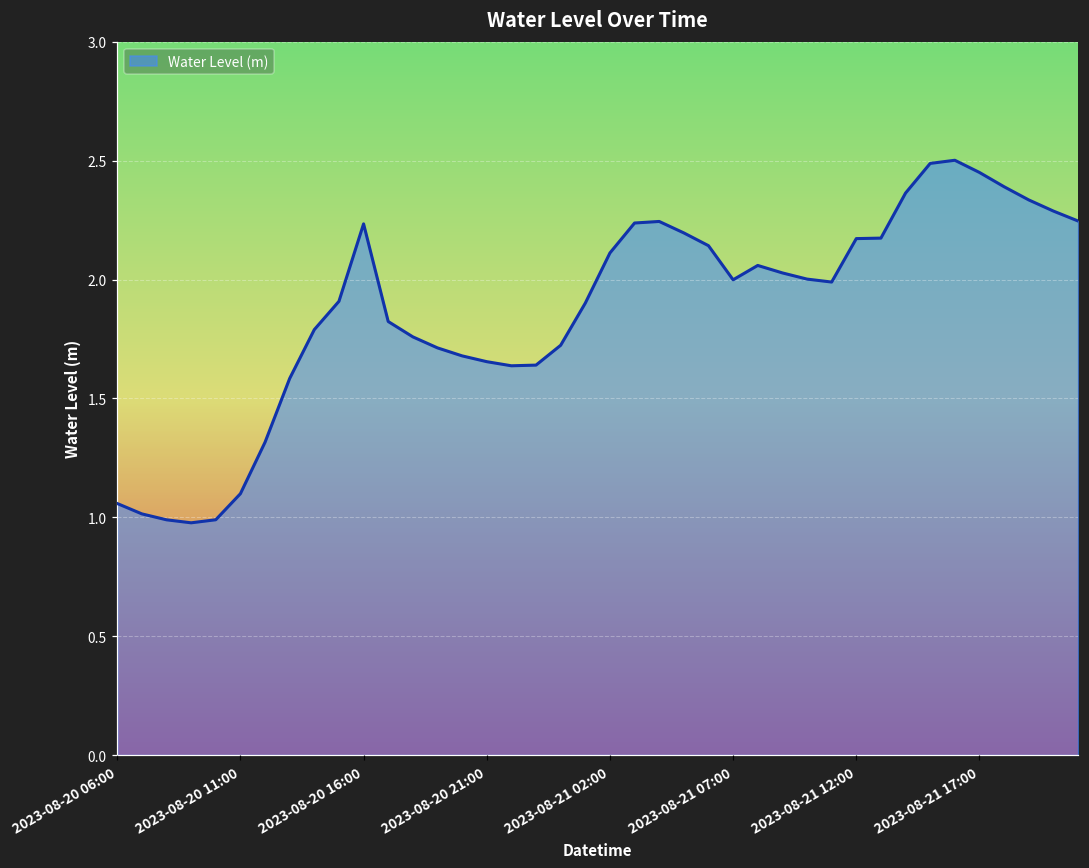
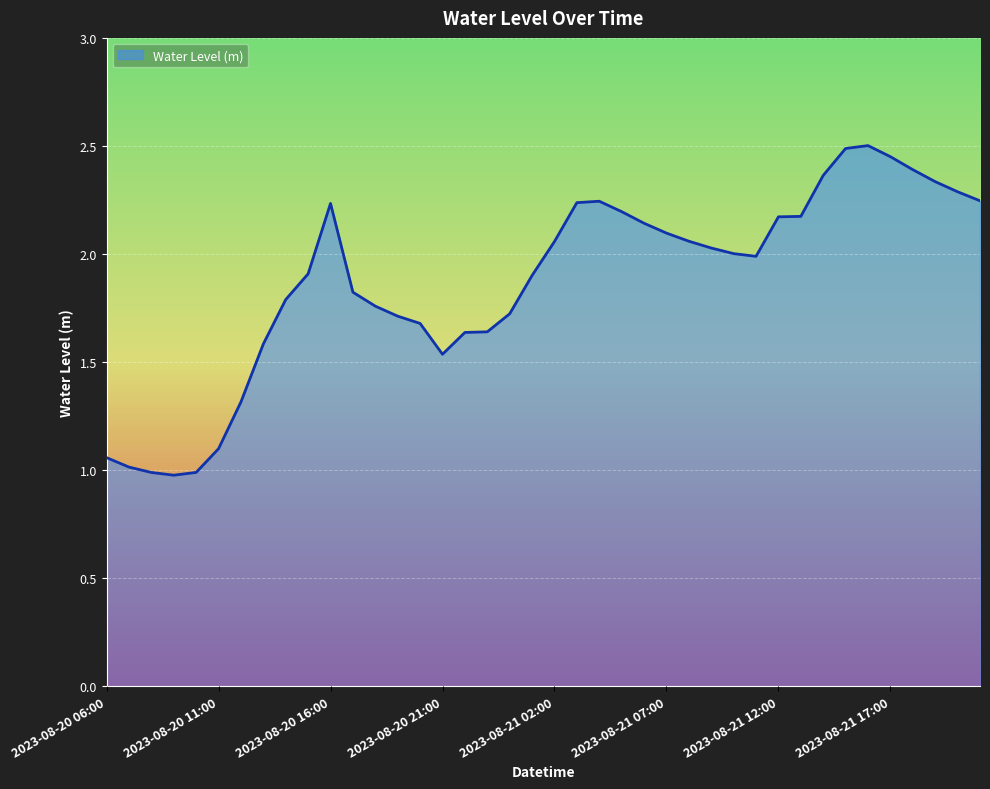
2023-08-20 21:00: 1.65 -> 1.54
2023-08-21 02:00: 2.11 -> 2.06
2023-08-21 07:00: 2.00 -> 2.10
